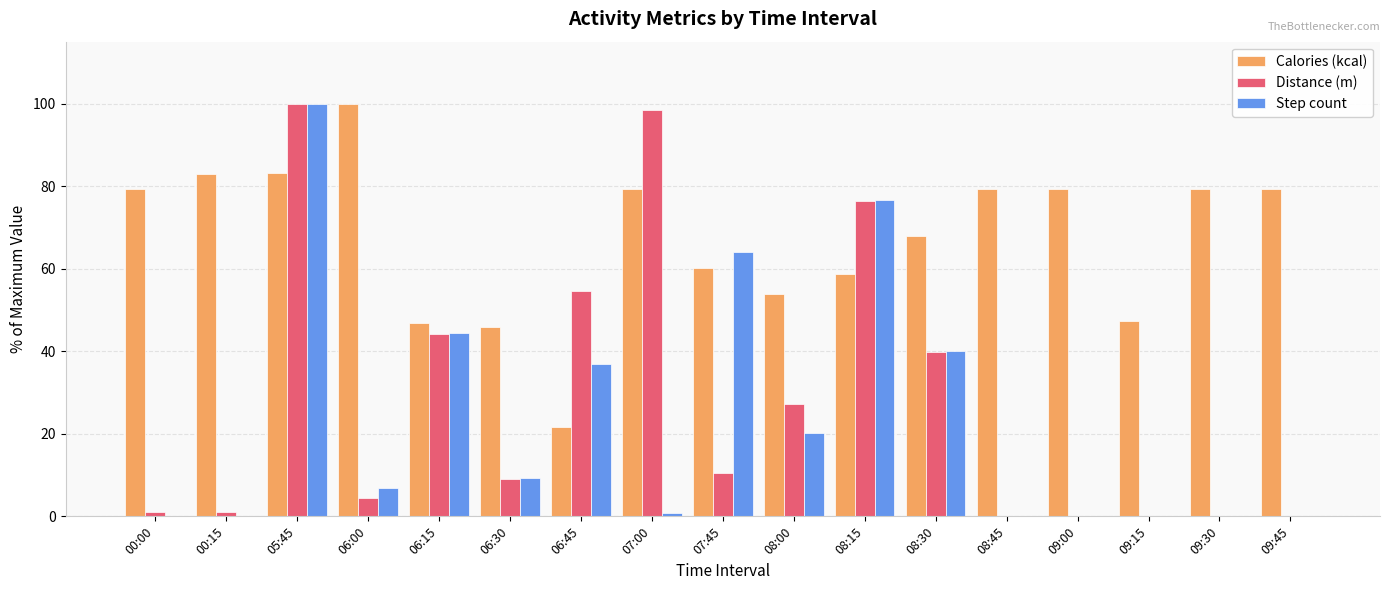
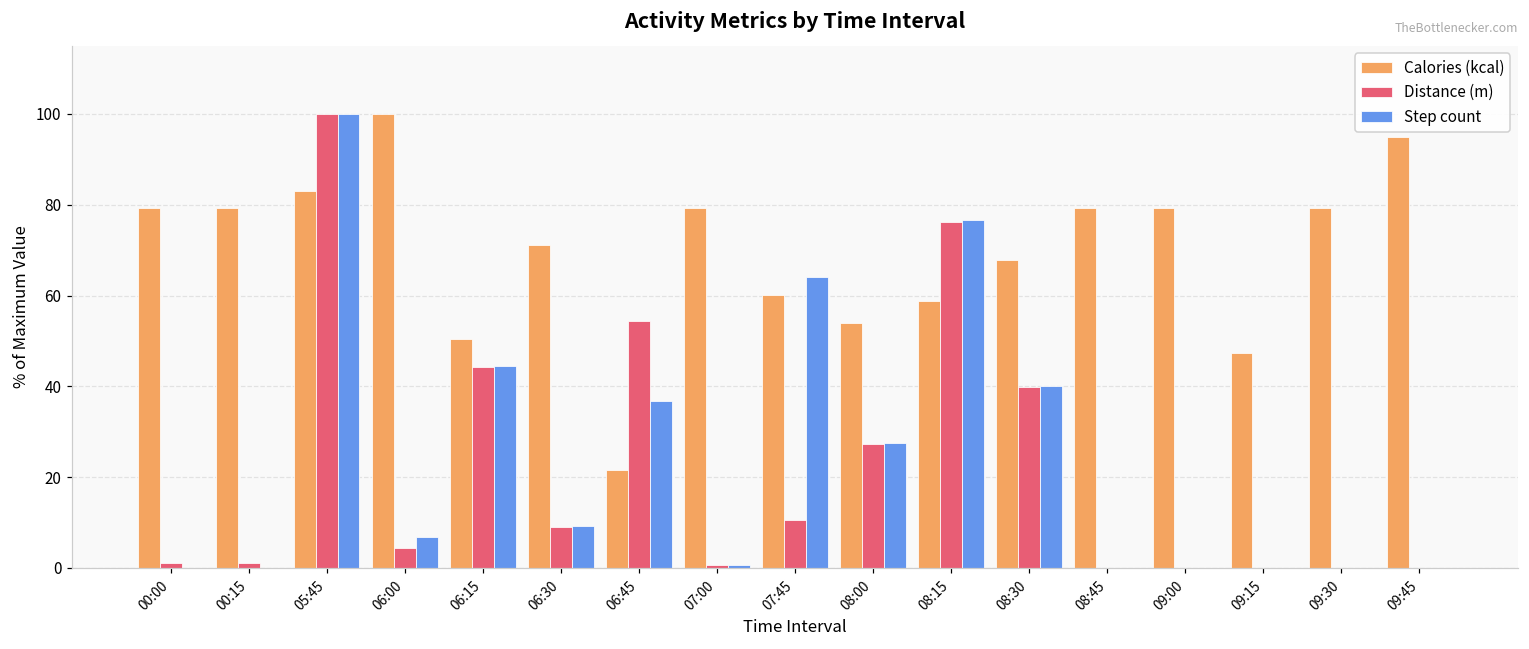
Calories (kcal), 00:15: 83 -> 79
Calories (kcal), 06:15: 47 -> 50
Calories (kcal), 06:30: 46 -> 71
Distance (m), 07:00: 98 -> 1
Step count, 08:00: 20 -> 28
Calories (kcal), 09:45: 79 -> 95
